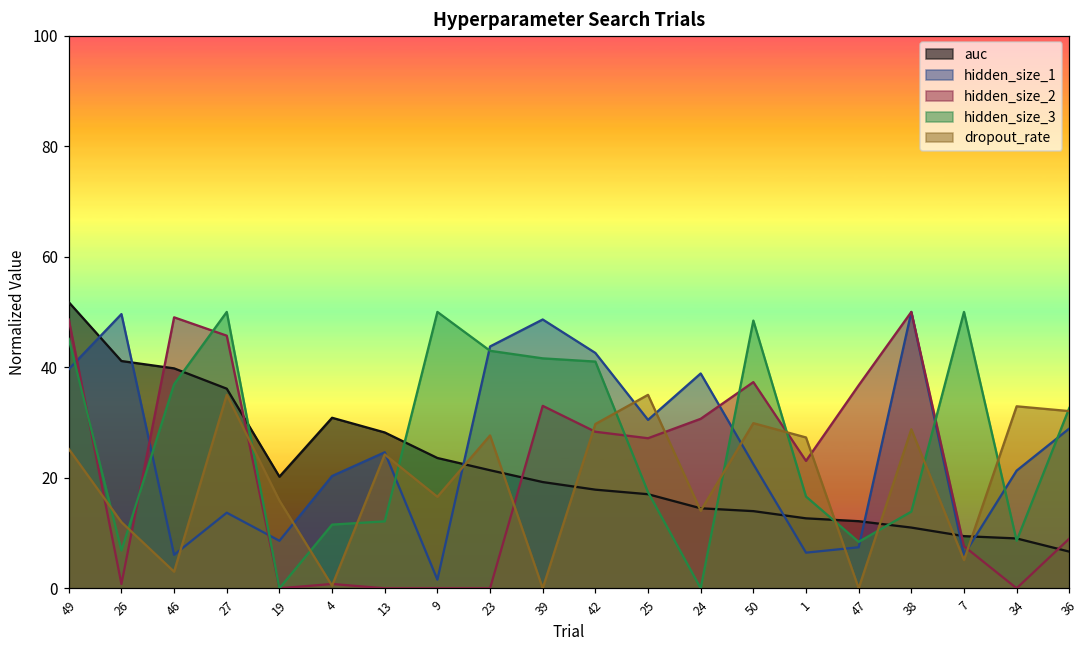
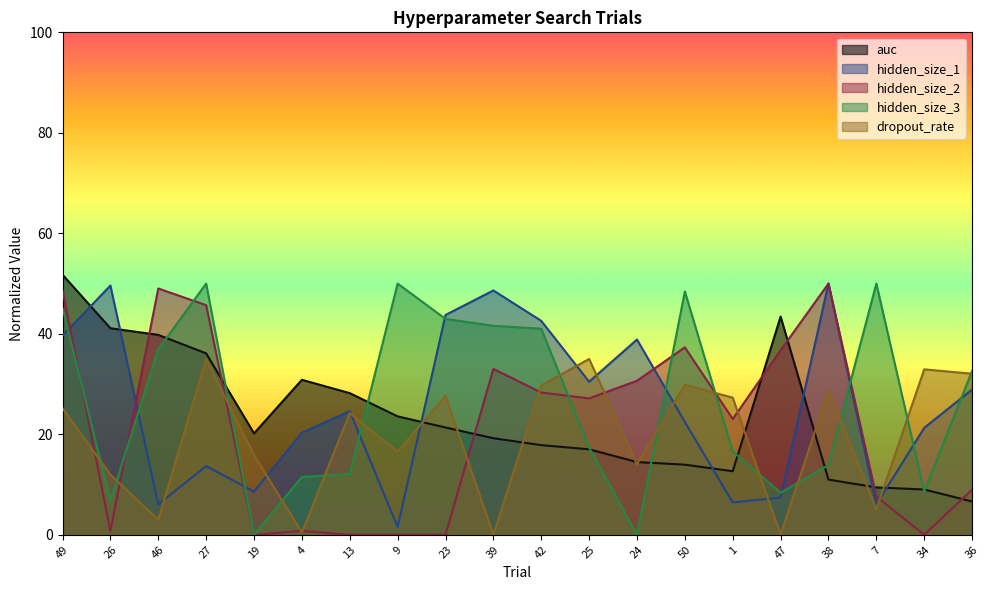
auc, 47: 12 -> 43
